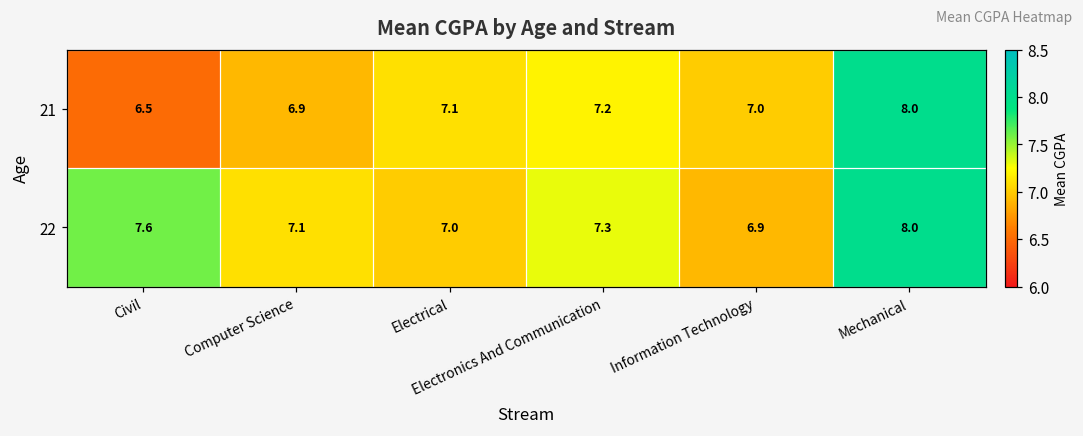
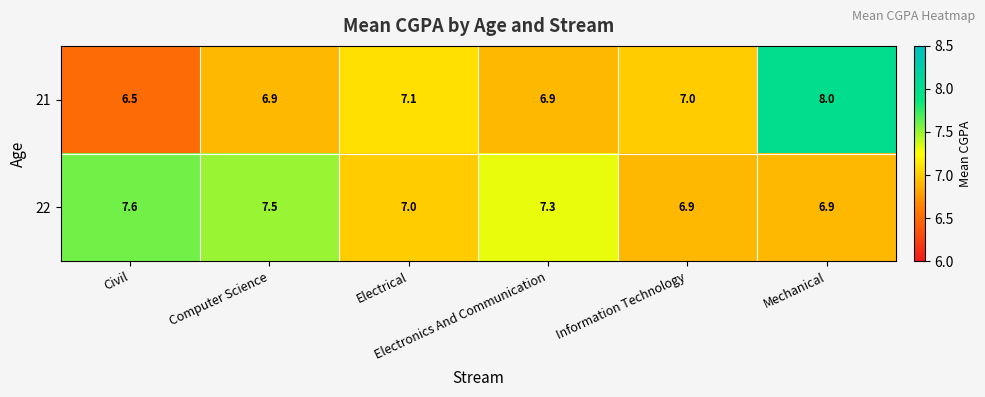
21, Electronics And Communication: 7.2 -> 6.9
22, Computer Science: 7.1 -> 7.5
22, Mechanical: 8.0 -> 6.9
